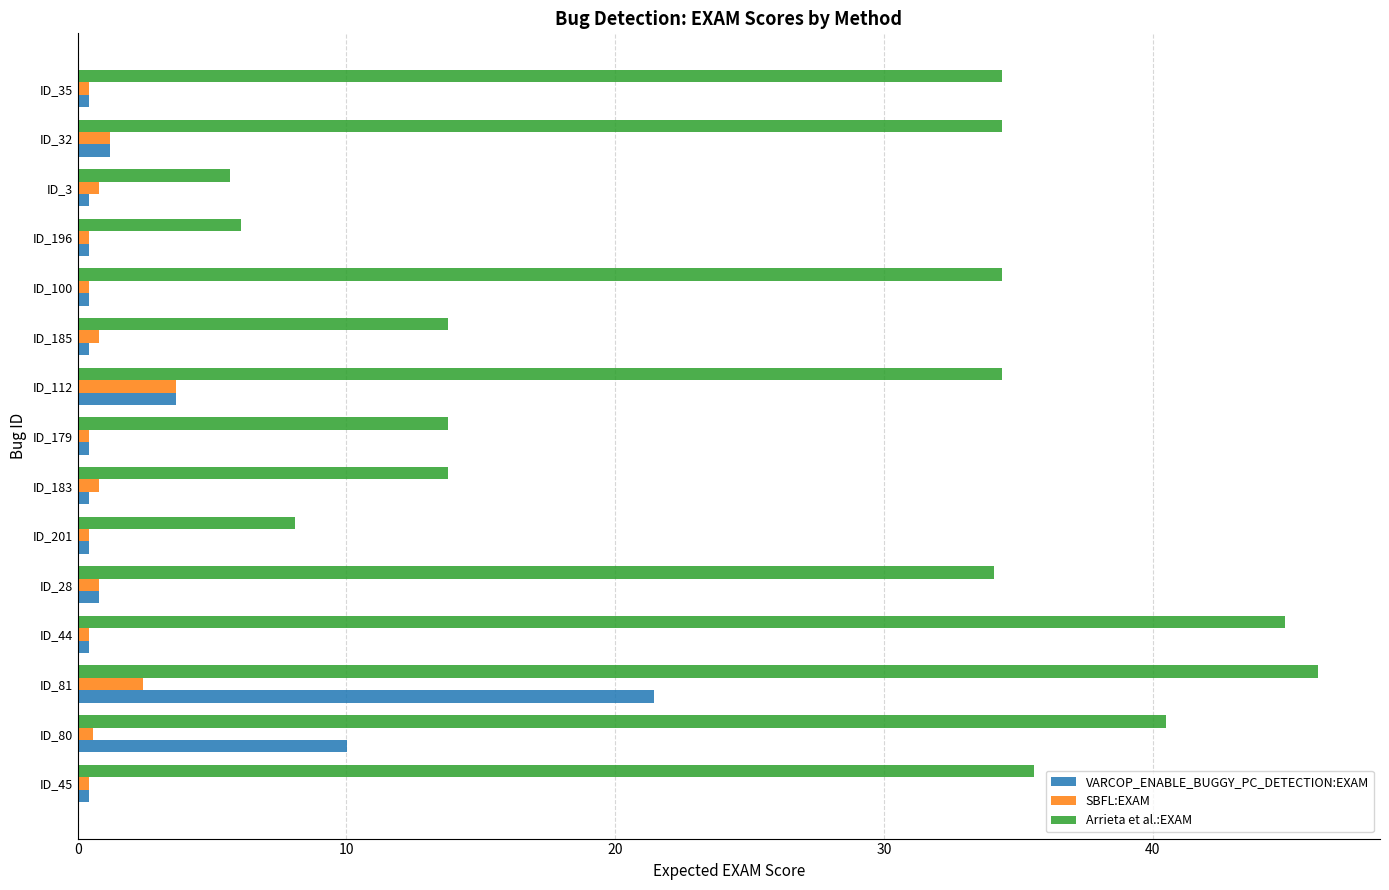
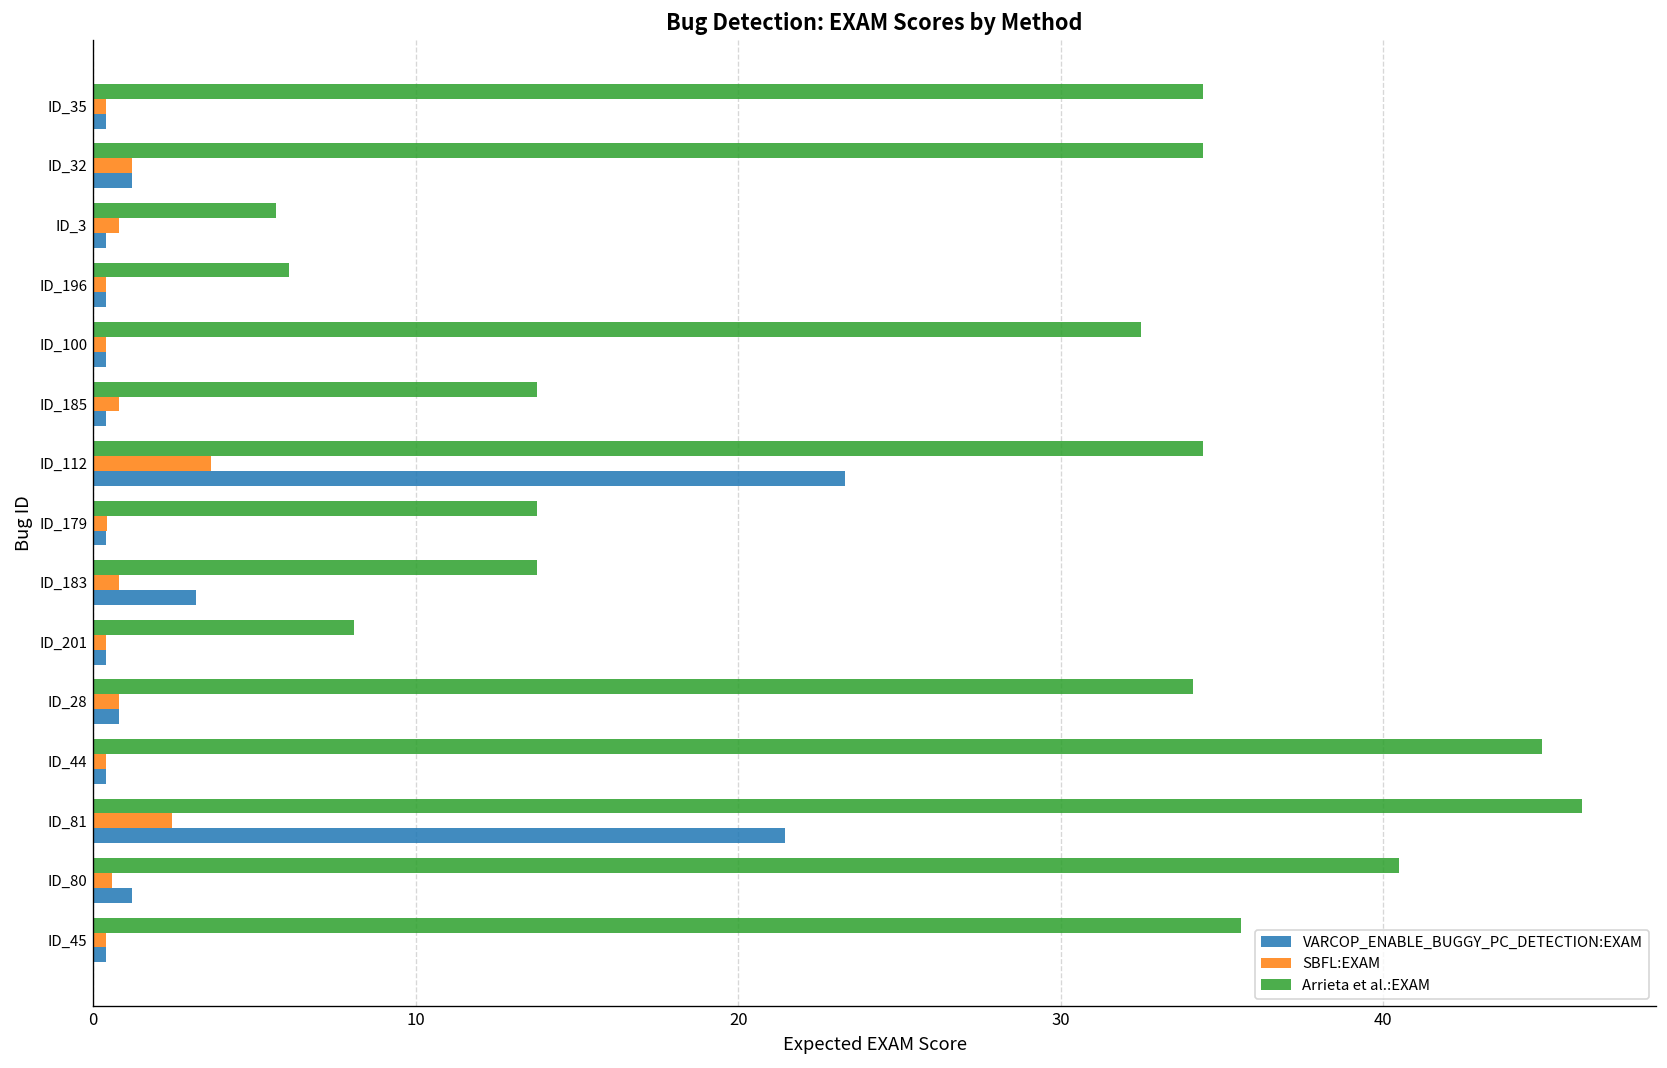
Arrieta et al.:EXAM, ID_100: 34.4 -> 32.5
VARCOP_ENABLE_BUGGY_PC_DETECTION:EXAM, ID_112: 3.6 -> 23.3
VARCOP_ENABLE_BUGGY_PC_DETECTION:EXAM, ID_183: 0.4 -> 3.2
VARCOP_ENABLE_BUGGY_PC_DETECTION:EXAM, ID_80: 10.0 -> 1.2
